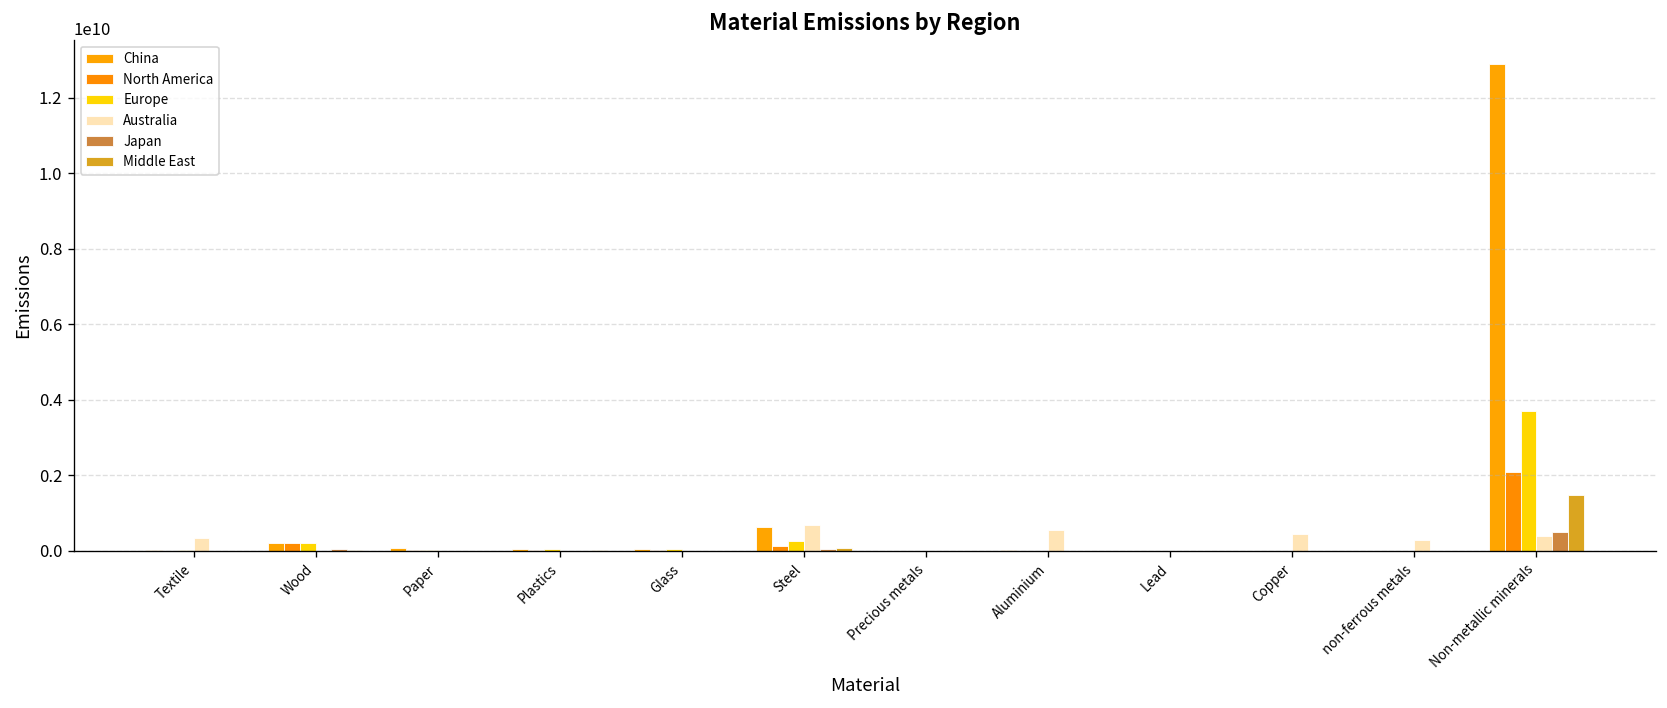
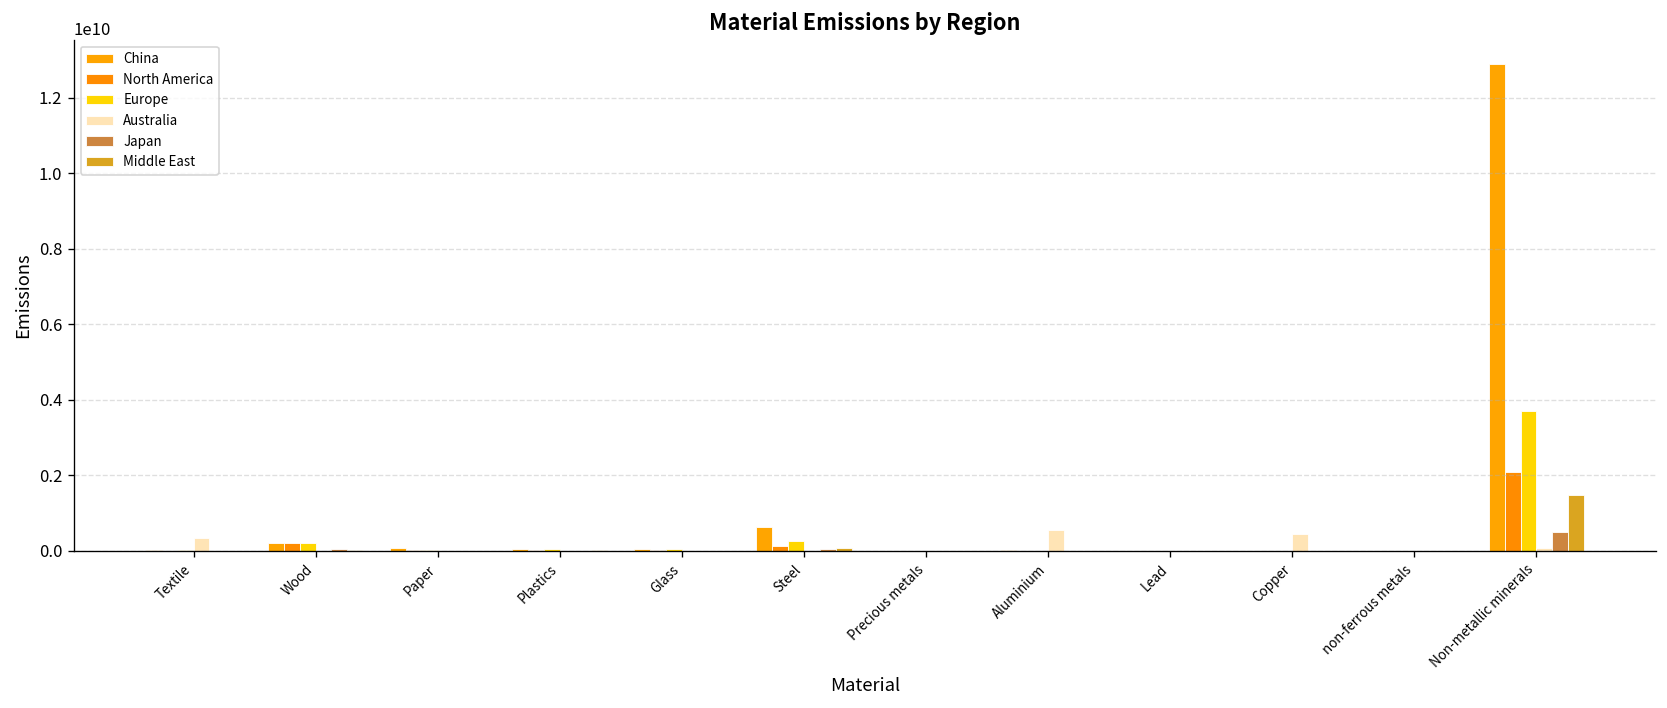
Australia, Steel: 700000000 -> 0
Australia, non-ferrous metals: 300000000 -> 0
Australia, Non-metallic minerals: 400000000 -> 100000000
